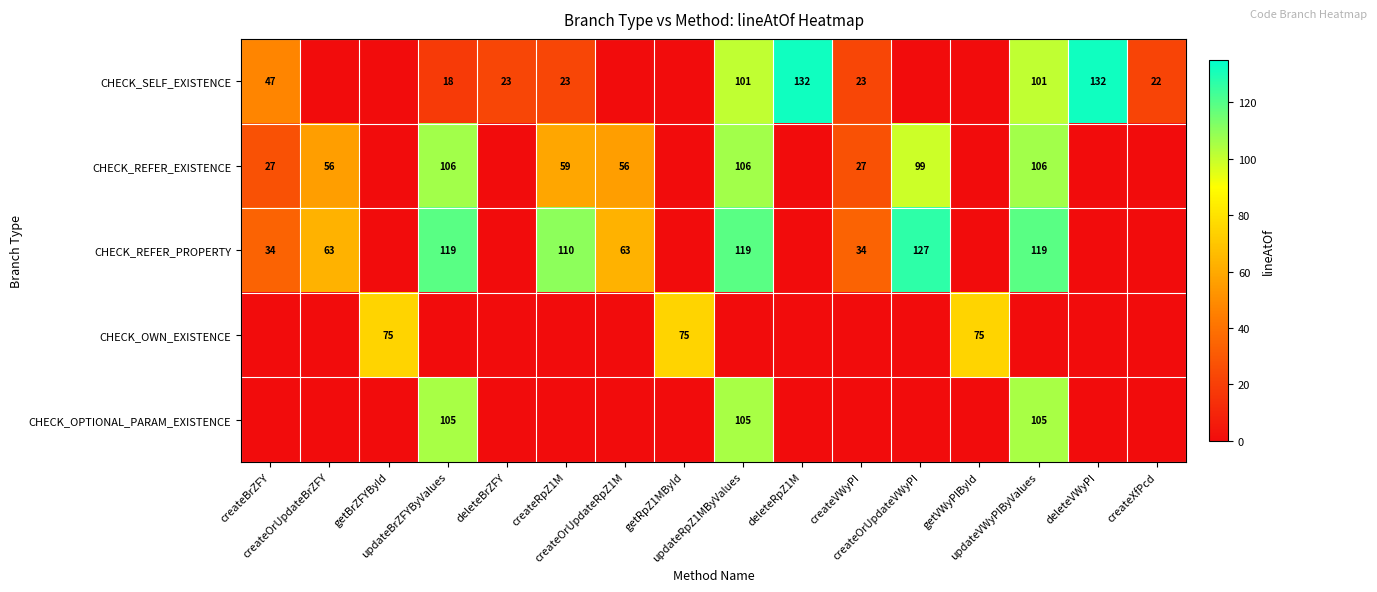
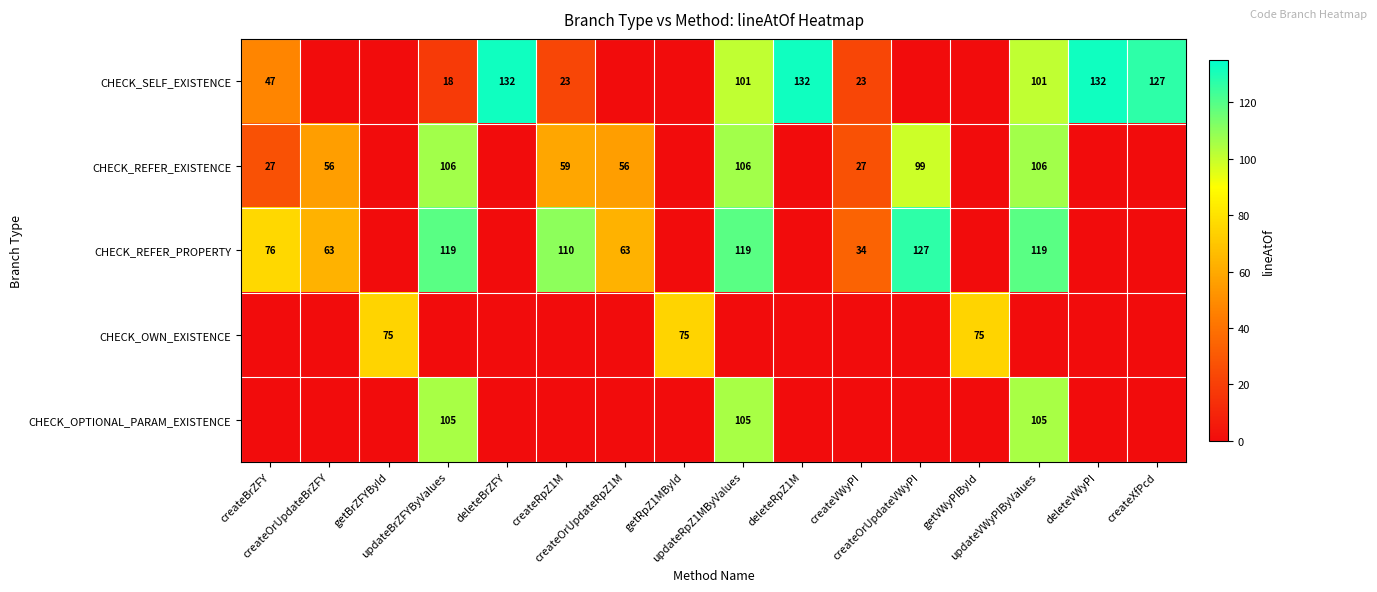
CHECK_SELF_EXISTENCE, deleteBrZFY: 23 -> 132
CHECK_SELF_EXISTENCE, createXfPcd: 22 -> 127
CHECK_REFER_PROPERTY, createBrZFY: 34 -> 76
